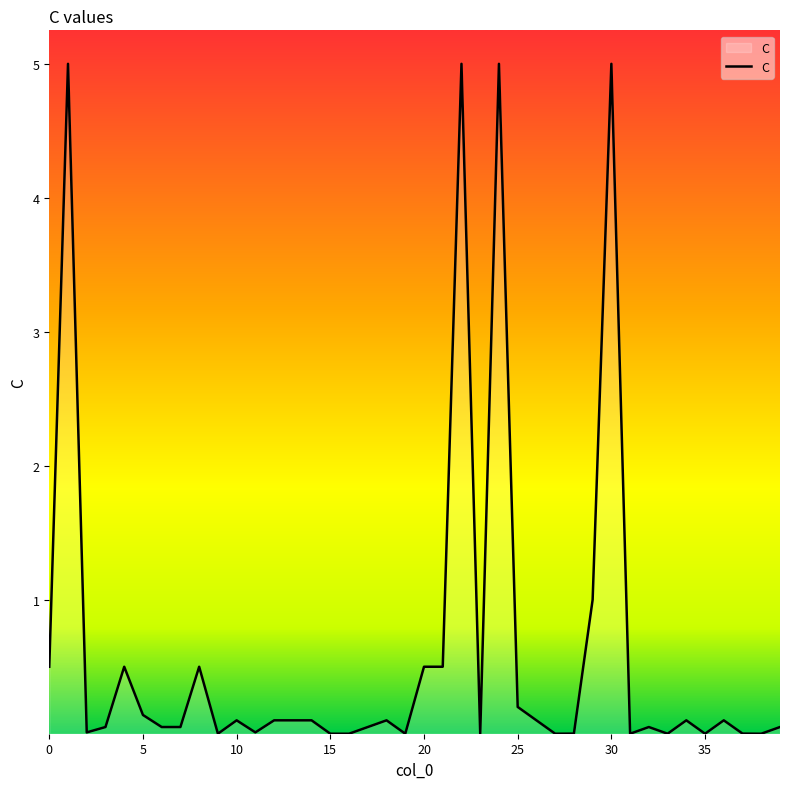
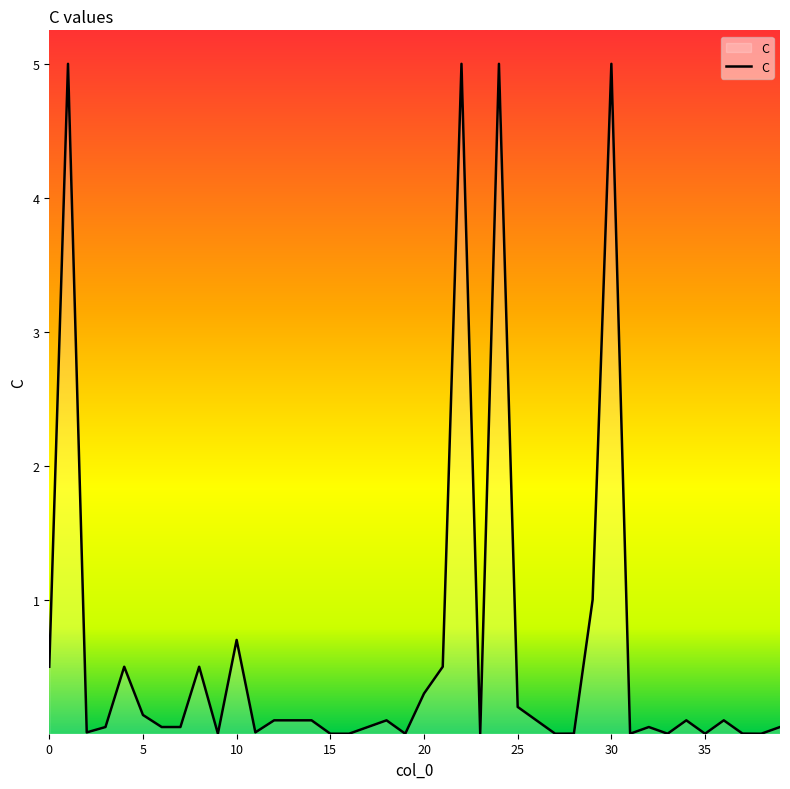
10: 0.1 -> 0.7
20: 0.5 -> 0.3
